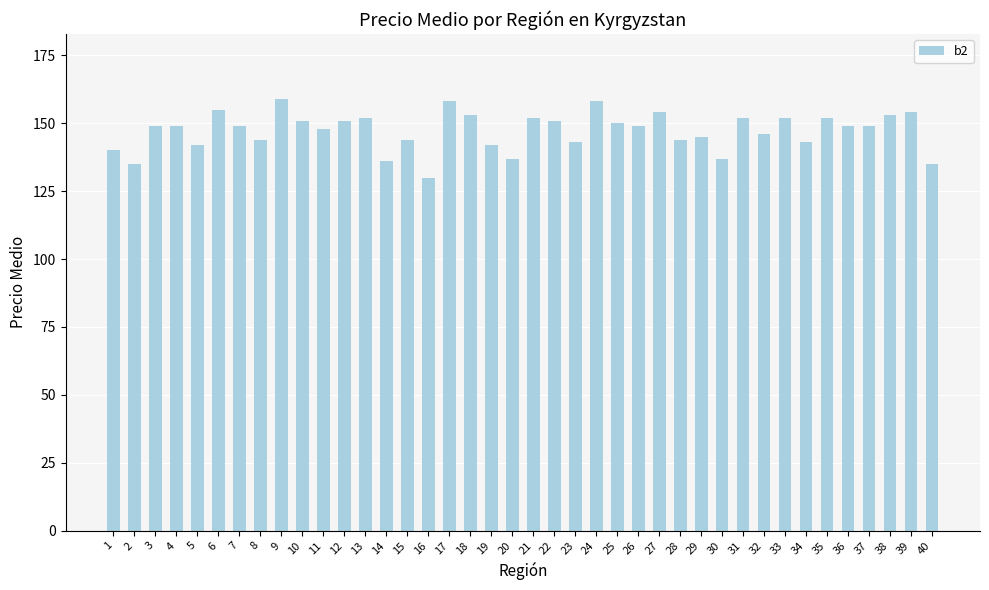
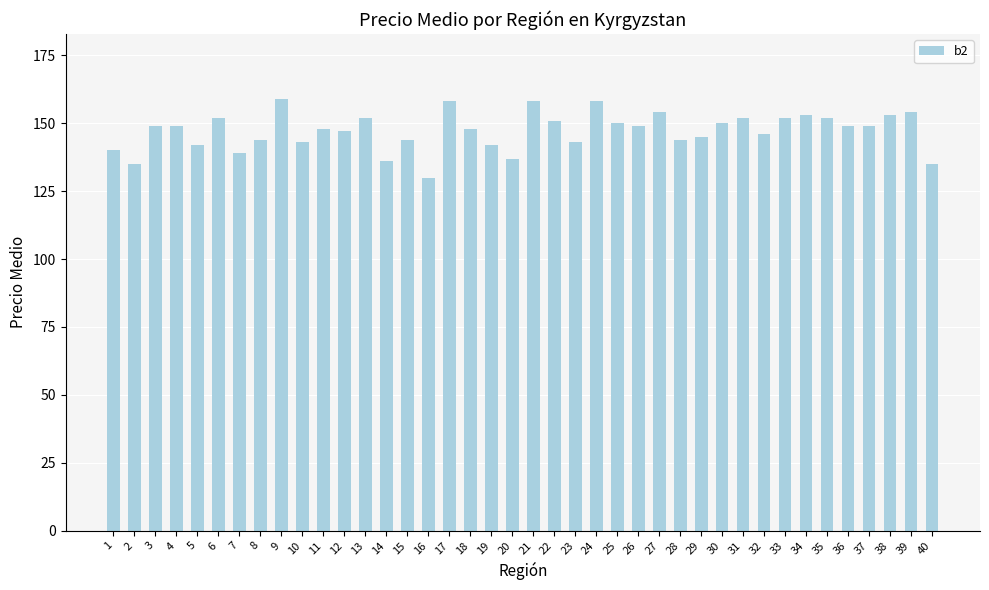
6: 155 -> 152
7: 149 -> 139
10: 151 -> 143
12: 151 -> 147
18: 153 -> 148
21: 152 -> 158
30: 137 -> 150
34: 143 -> 153
